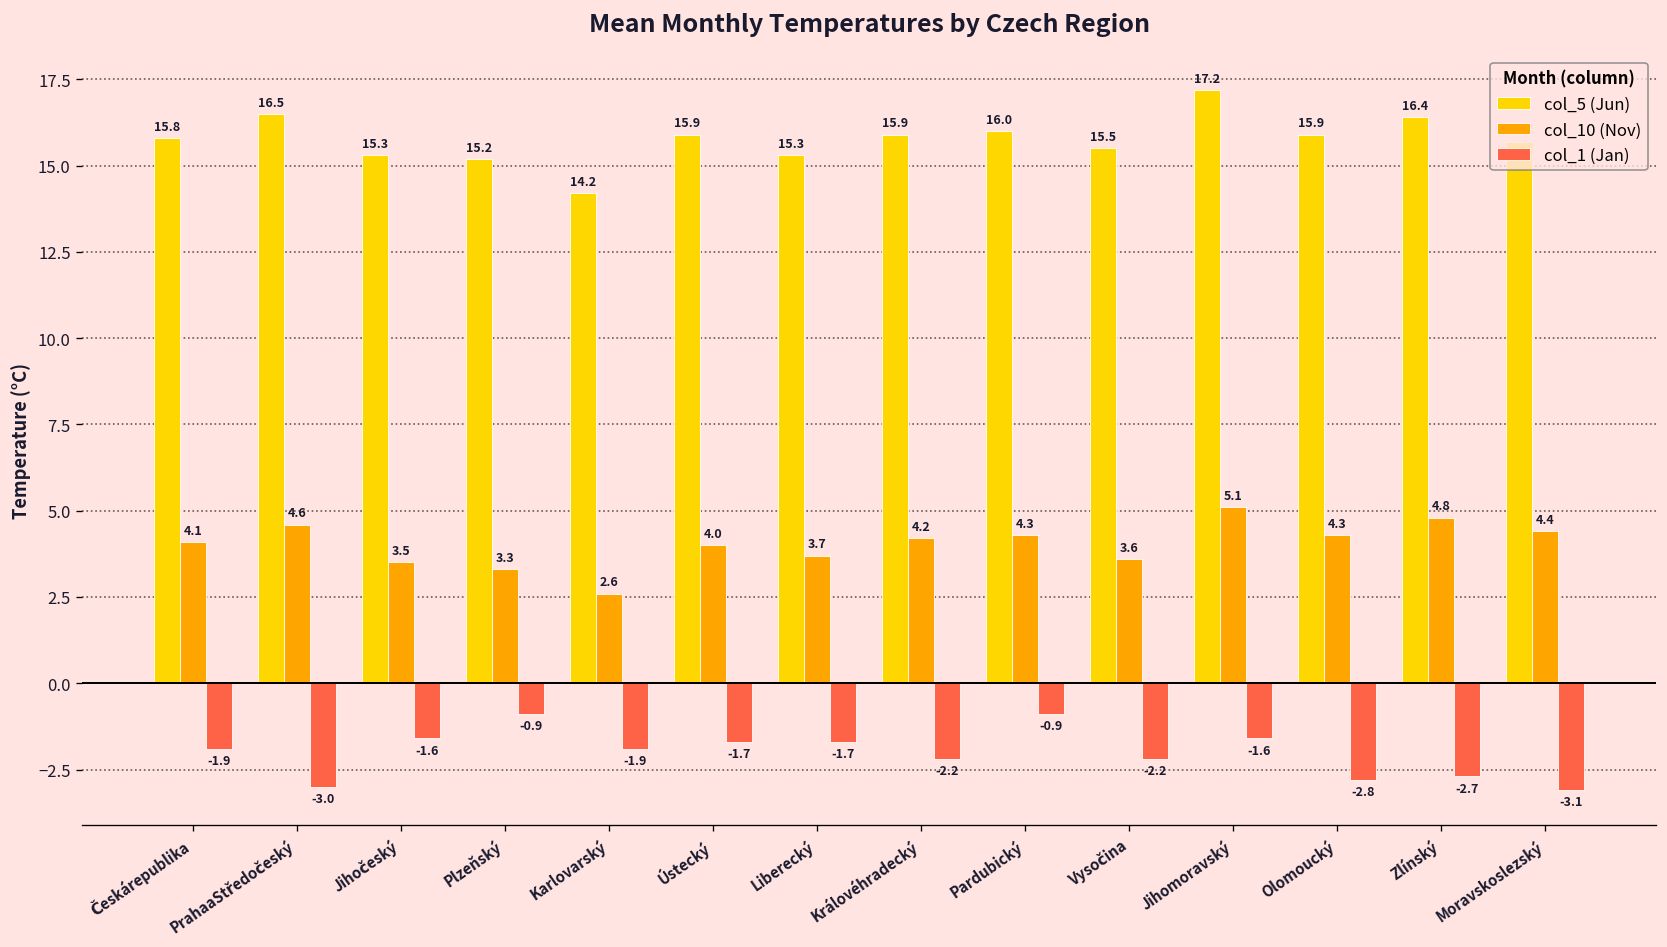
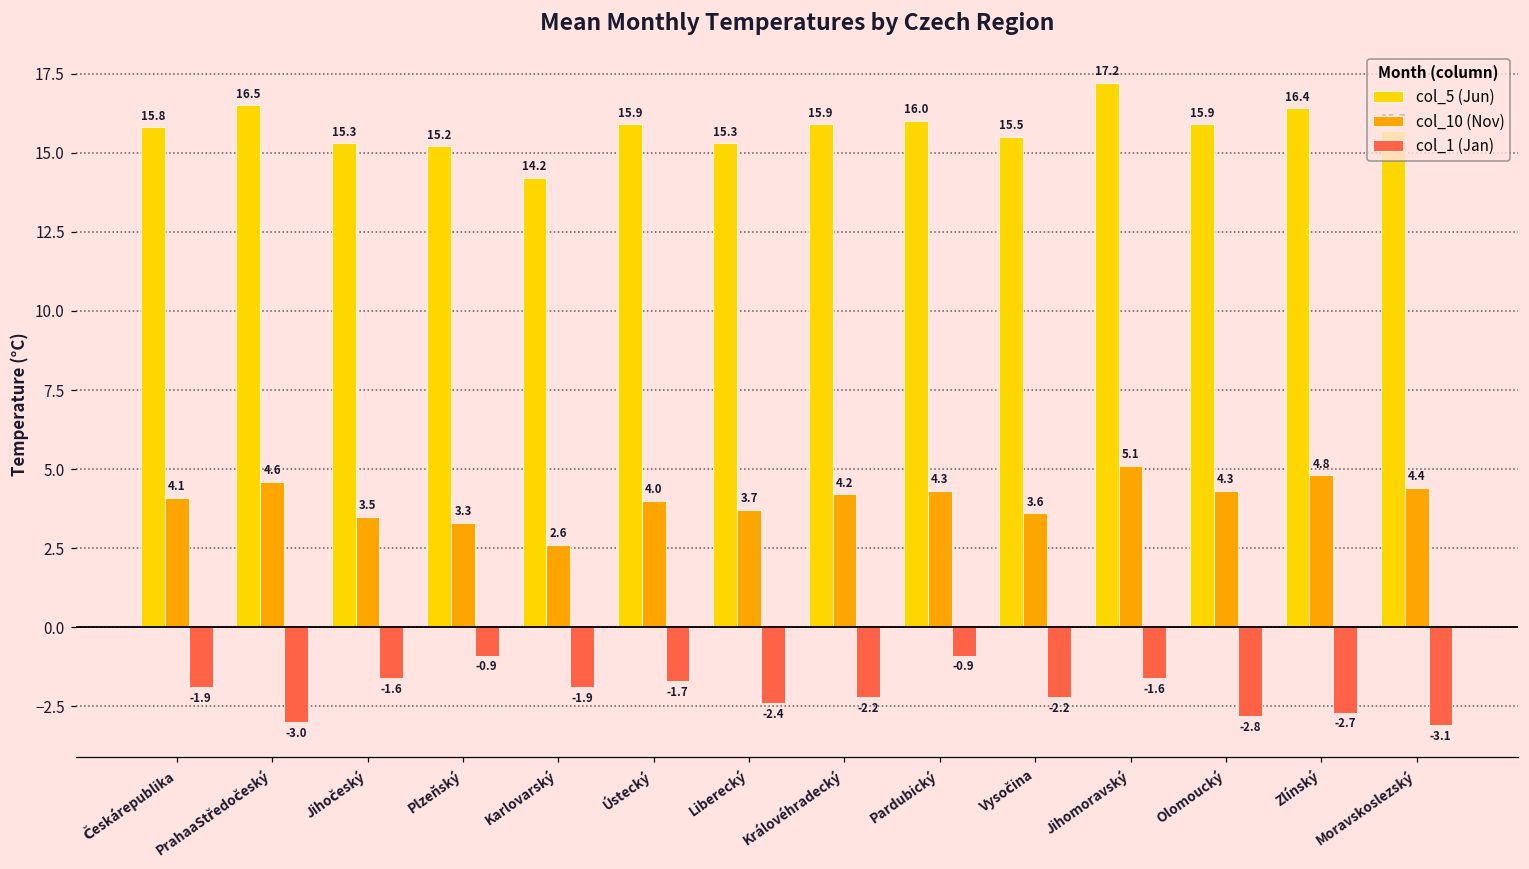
col_1 (Jan), Liberecký: -1.7 -> -2.4
